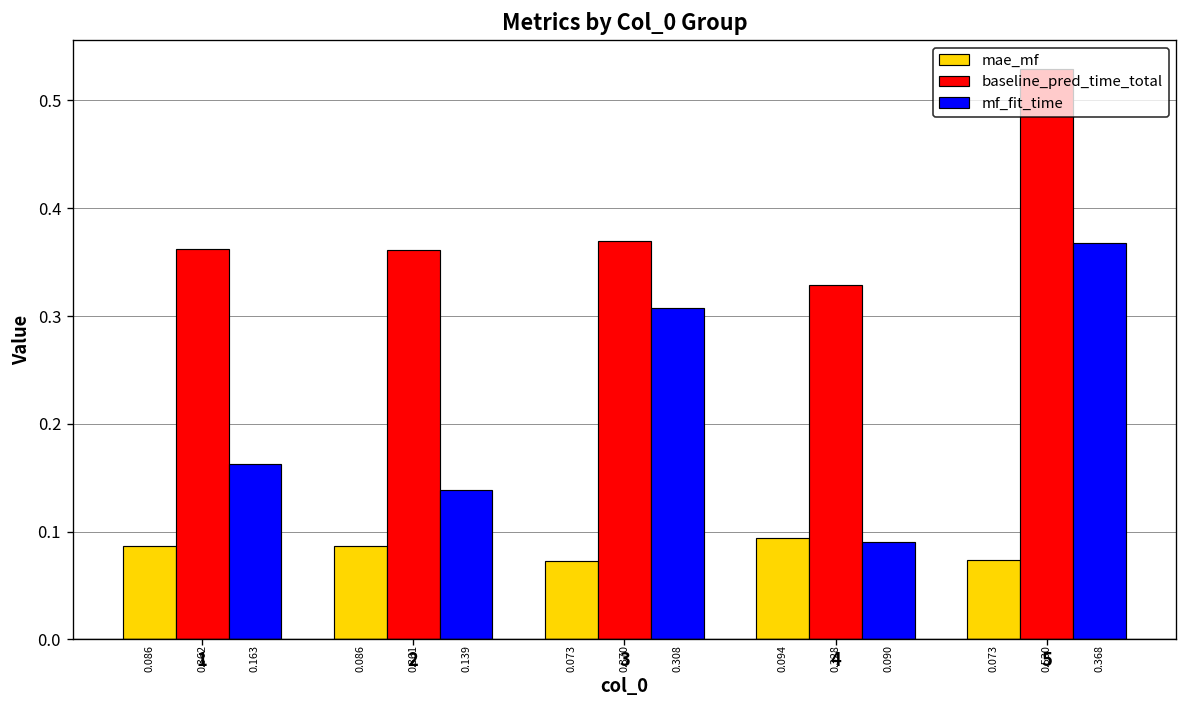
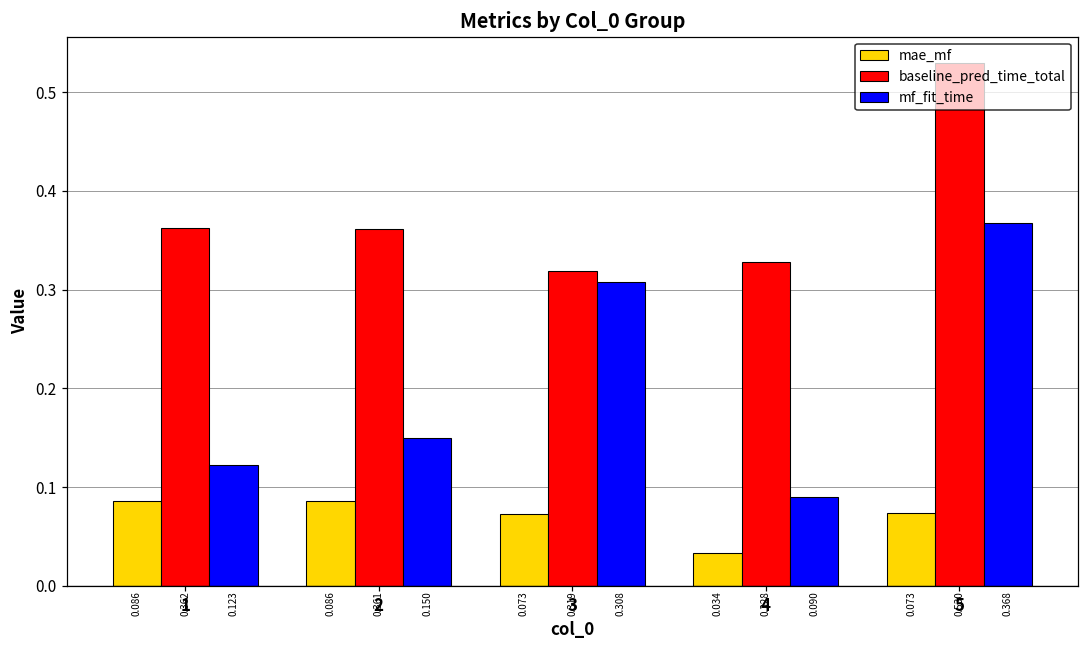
mf_fit_time, 1: 0.163 -> 0.123
mf_fit_time, 2: 0.139 -> 0.150
baseline_pred_time_total, 3: 0.370 -> 0.319
mae_mf, 4: 0.094 -> 0.034
